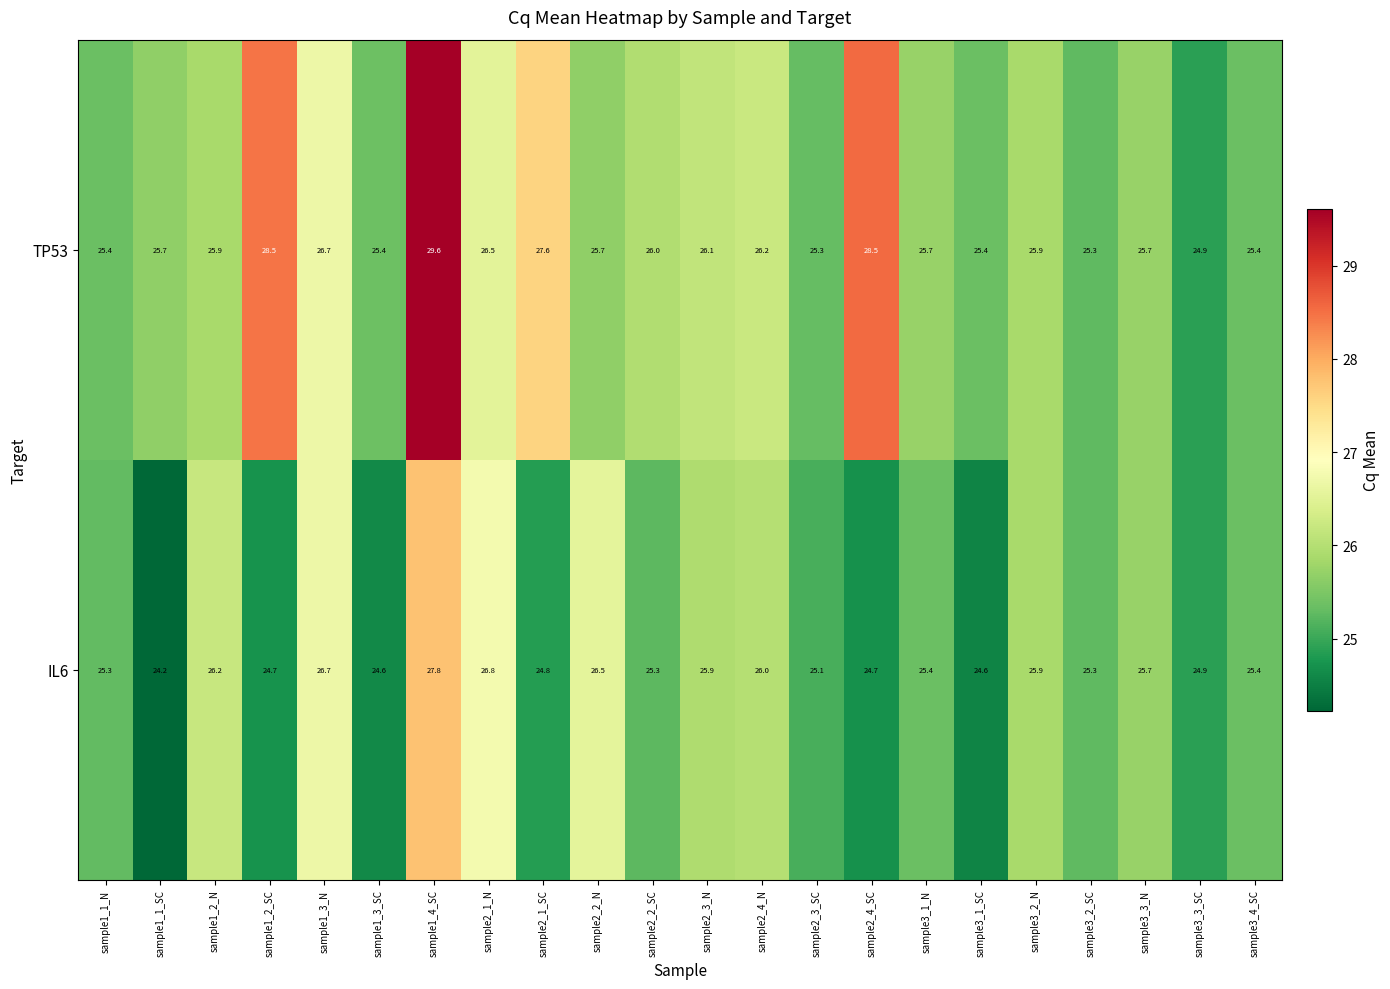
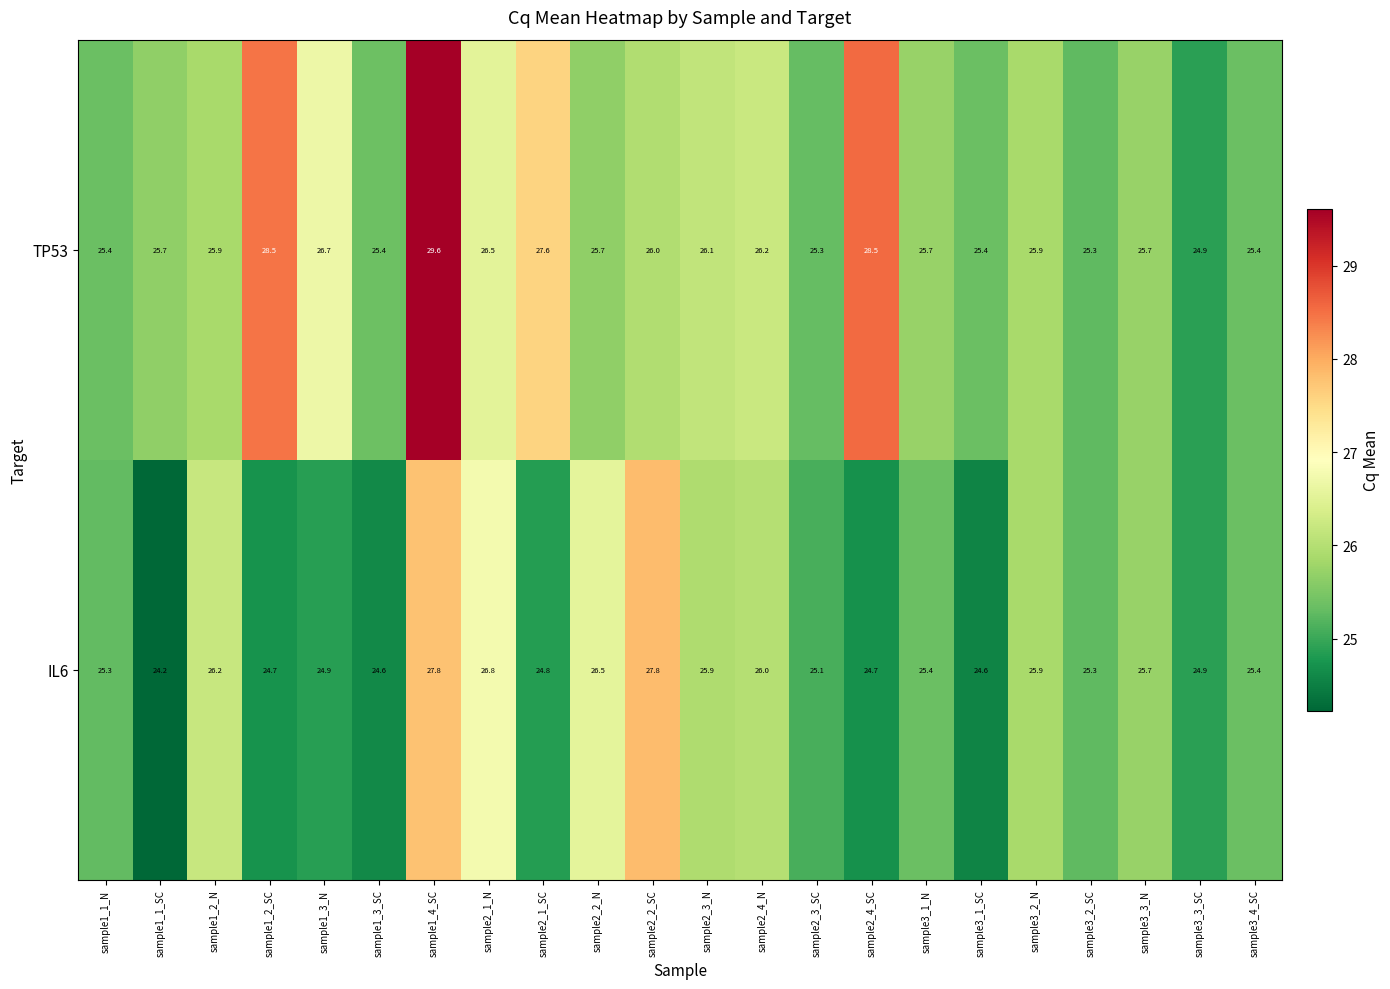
IL6, sample1_3_N: 26.7 -> 24.9
IL6, sample2_2_SC: 25.3 -> 27.8
